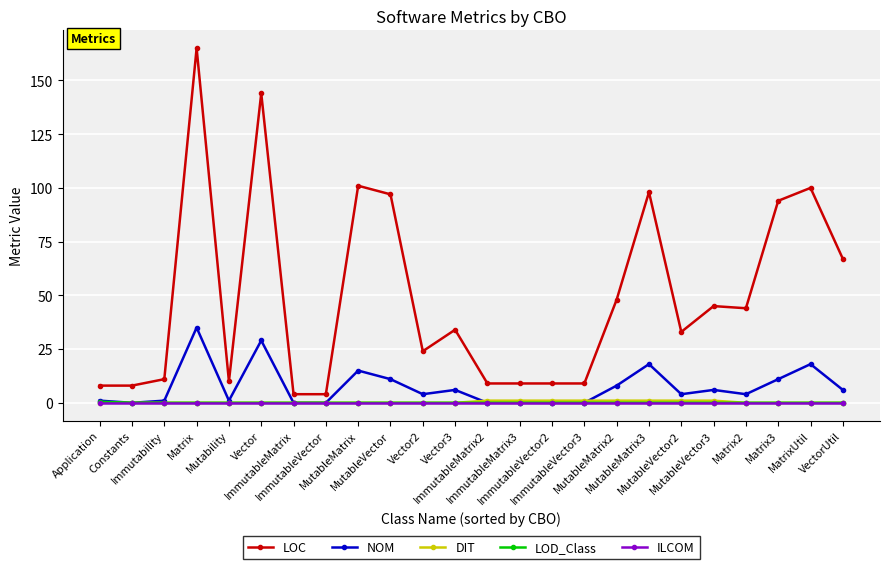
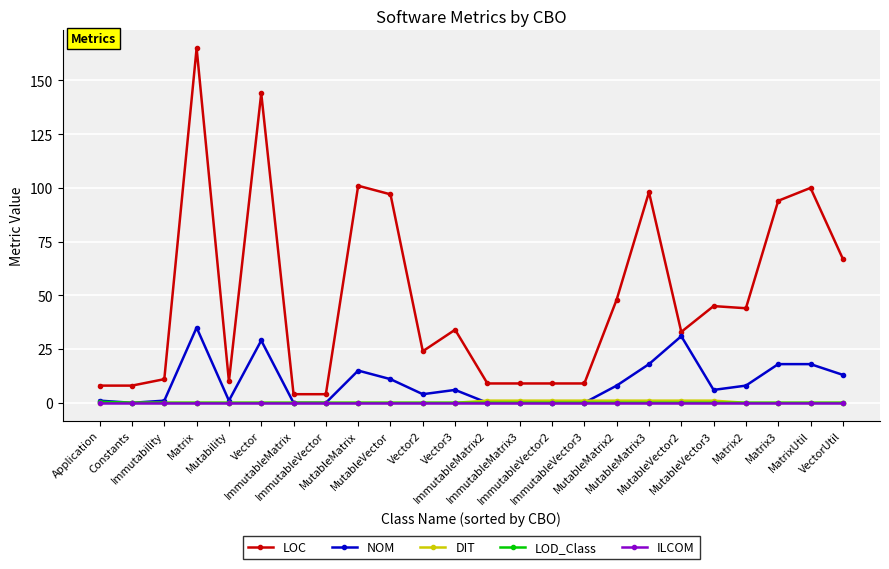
NOM, MutableVector2: 4 -> 31
NOM, Matrix2: 4 -> 8
NOM, Matrix3: 11 -> 18
NOM, VectorUtil: 6 -> 13
